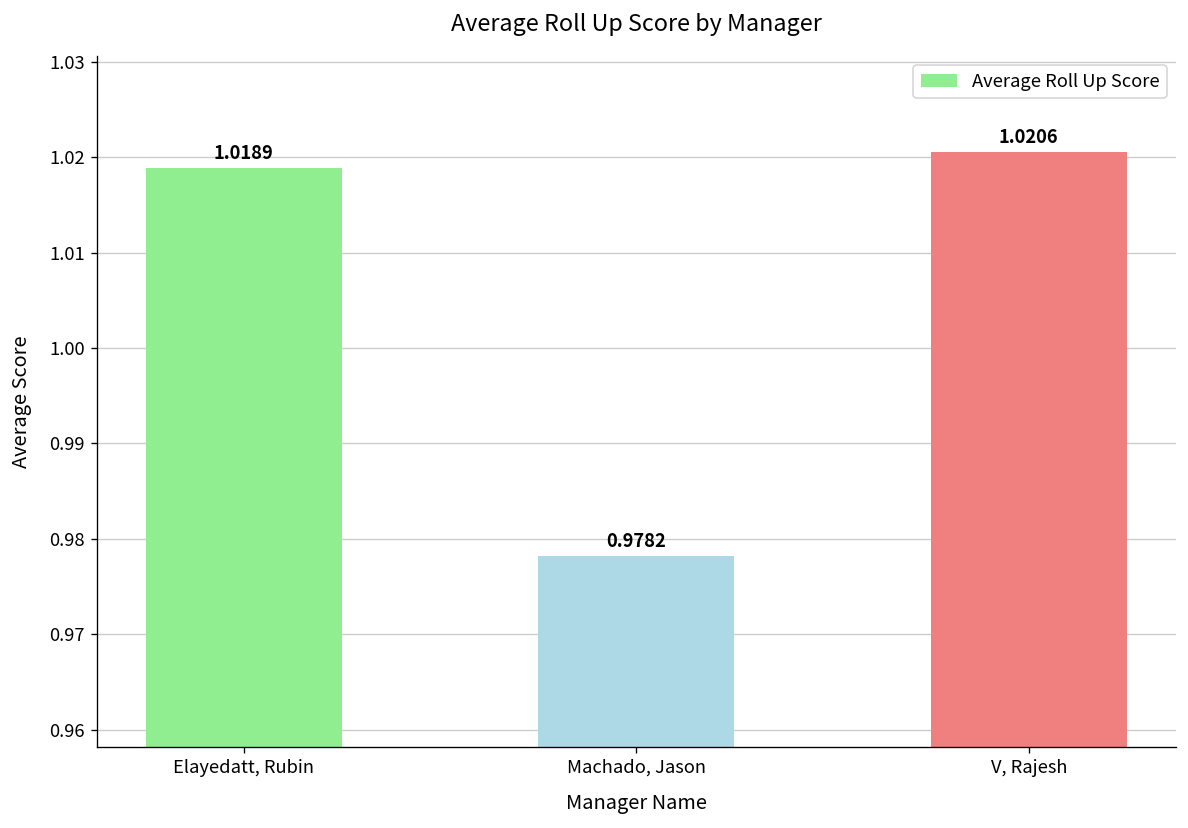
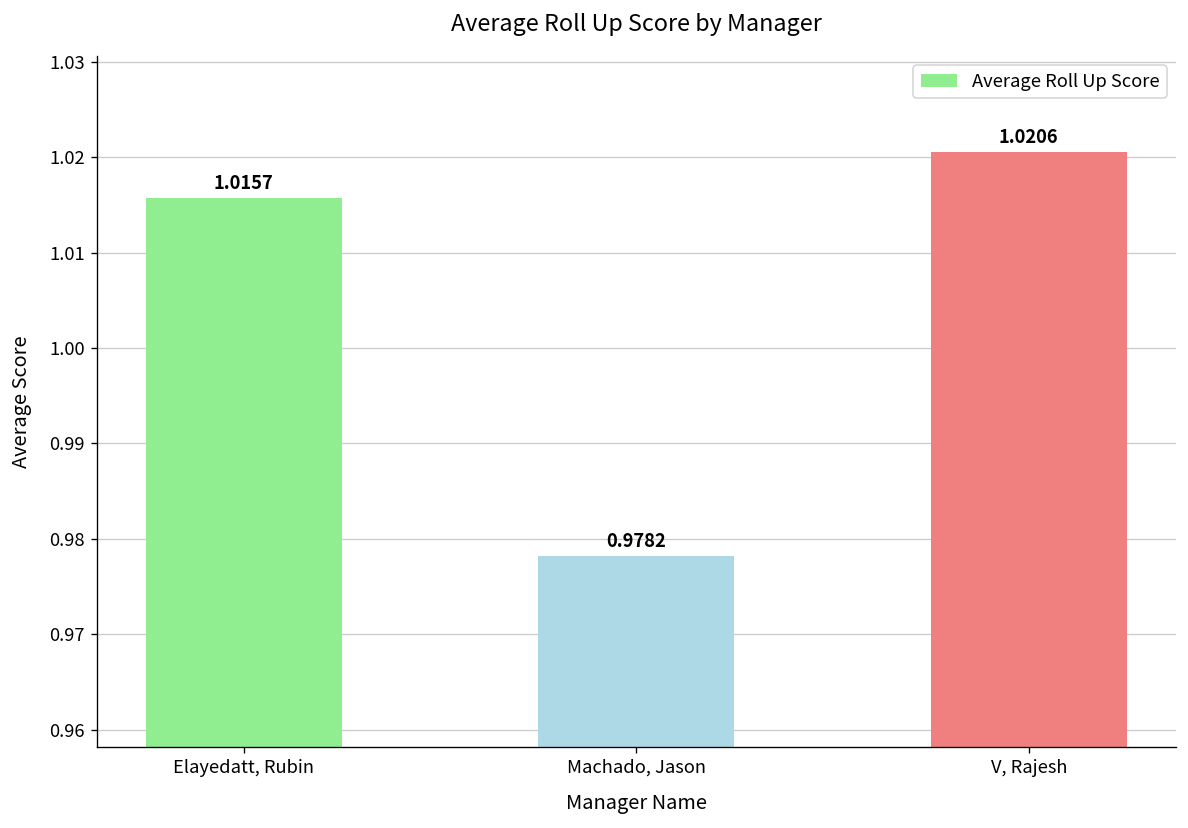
Elayedatt, Rubin: 1.0189 -> 1.0157
